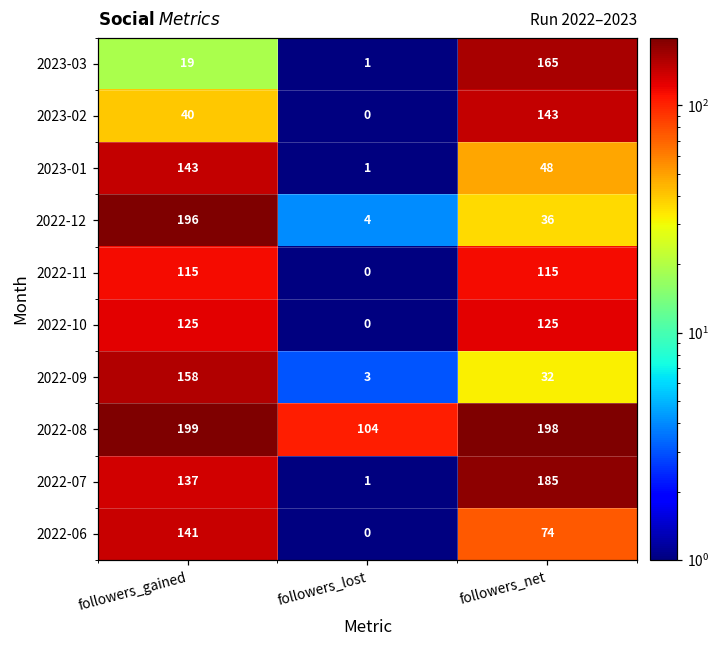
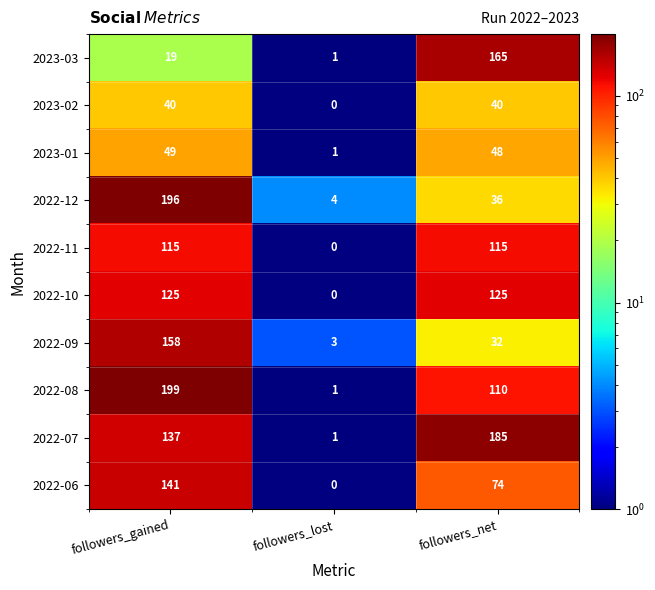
2023-02, followers_net: 143 -> 40
2023-01, followers_gained: 143 -> 49
2022-08, followers_lost: 104 -> 1
2022-08, followers_net: 198 -> 110
